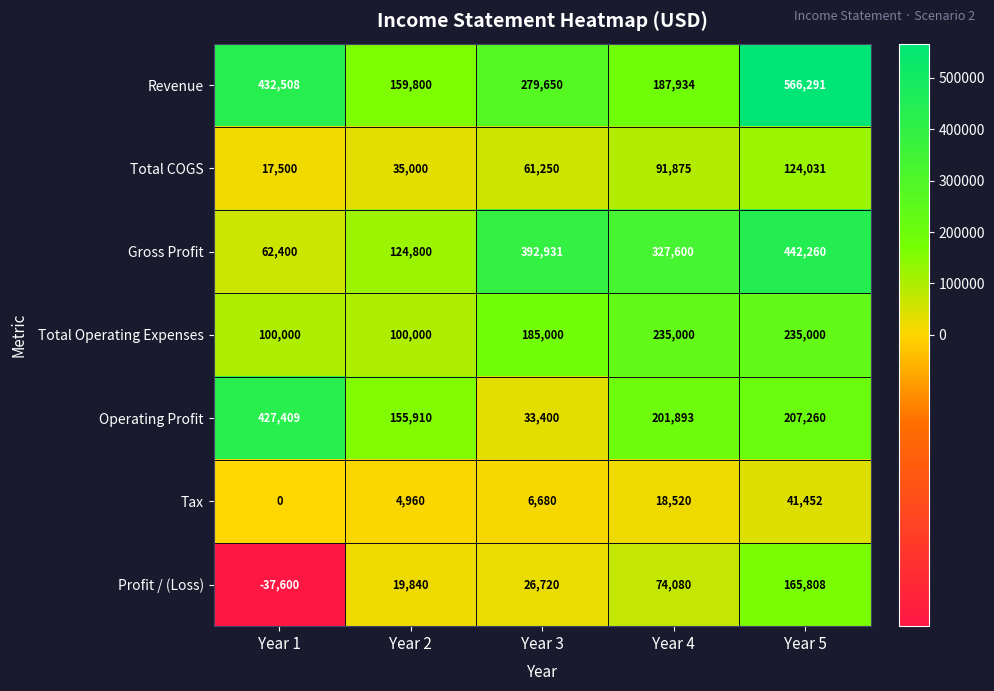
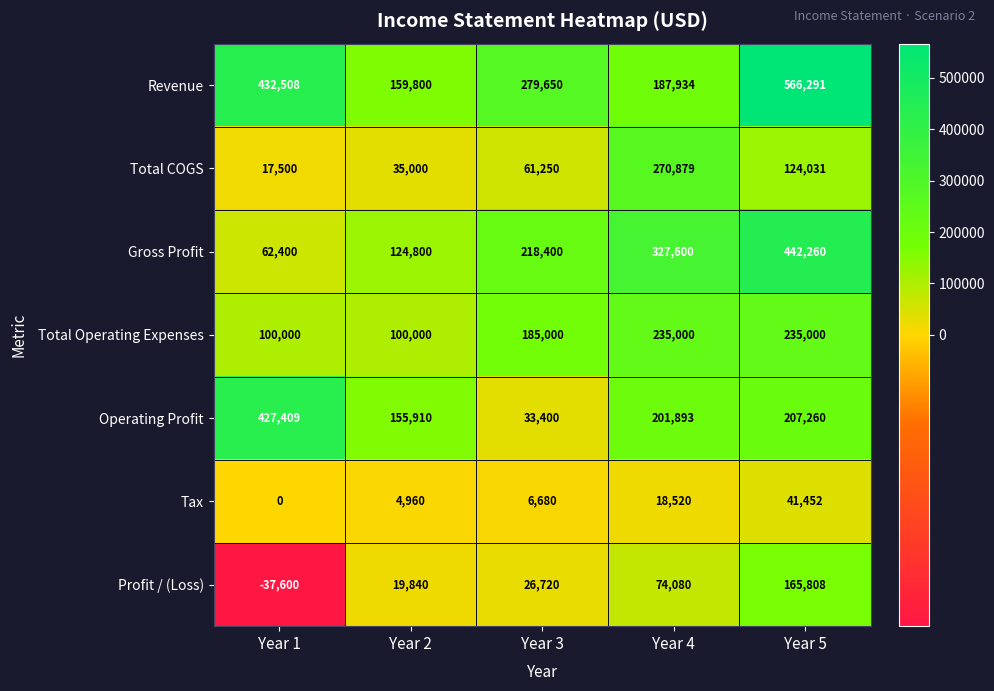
Total COGS, Year 4: 91,875 -> 270,879
Gross Profit, Year 3: 392,931 -> 218,400
